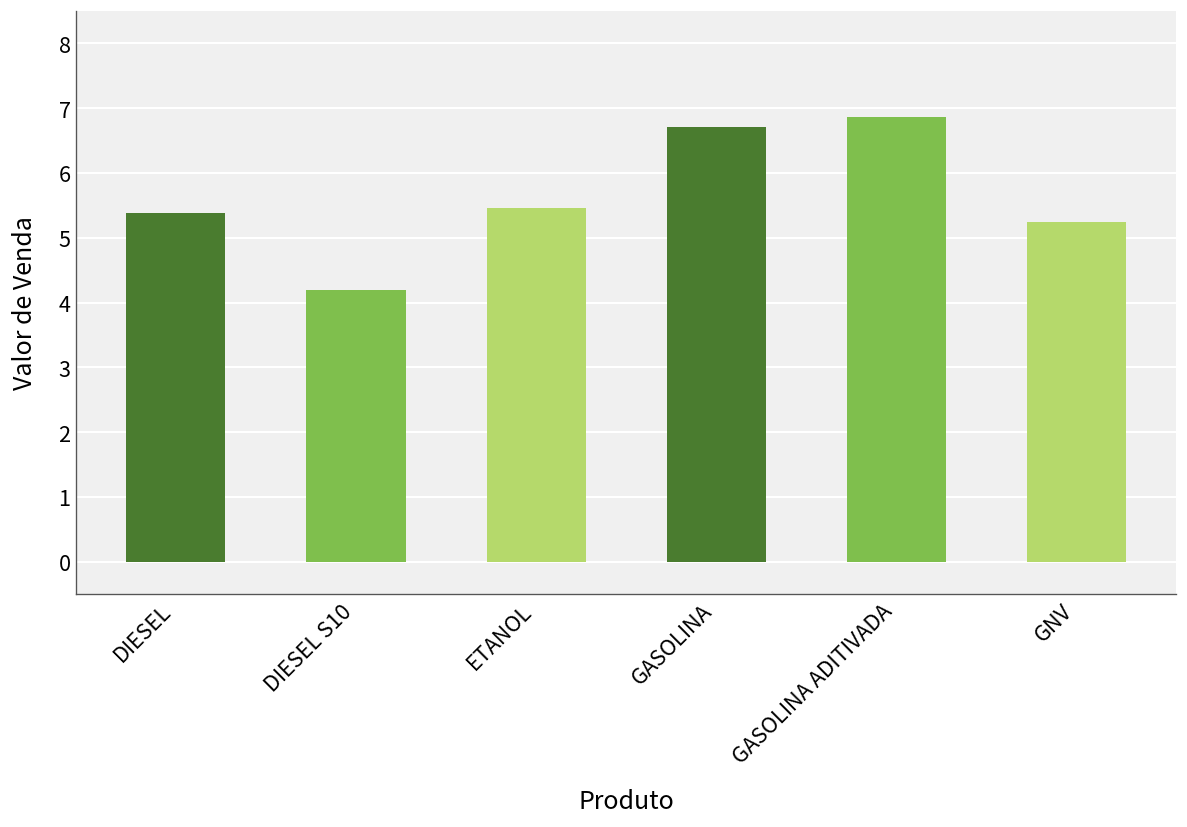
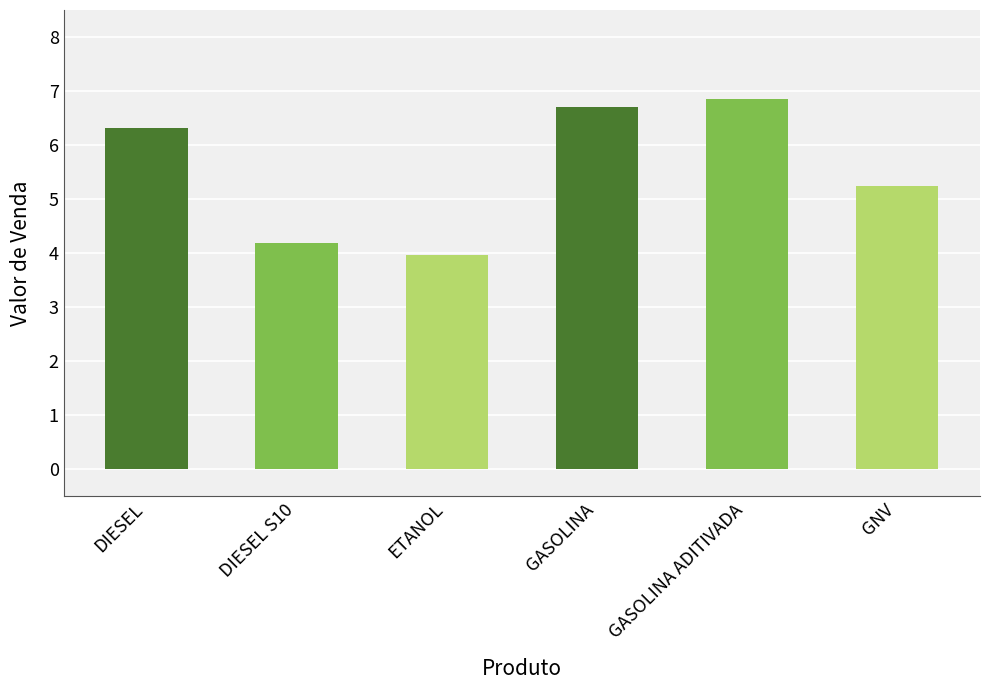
DIESEL: 5.4 -> 6.3
ETANOL: 5.5 -> 4.0
